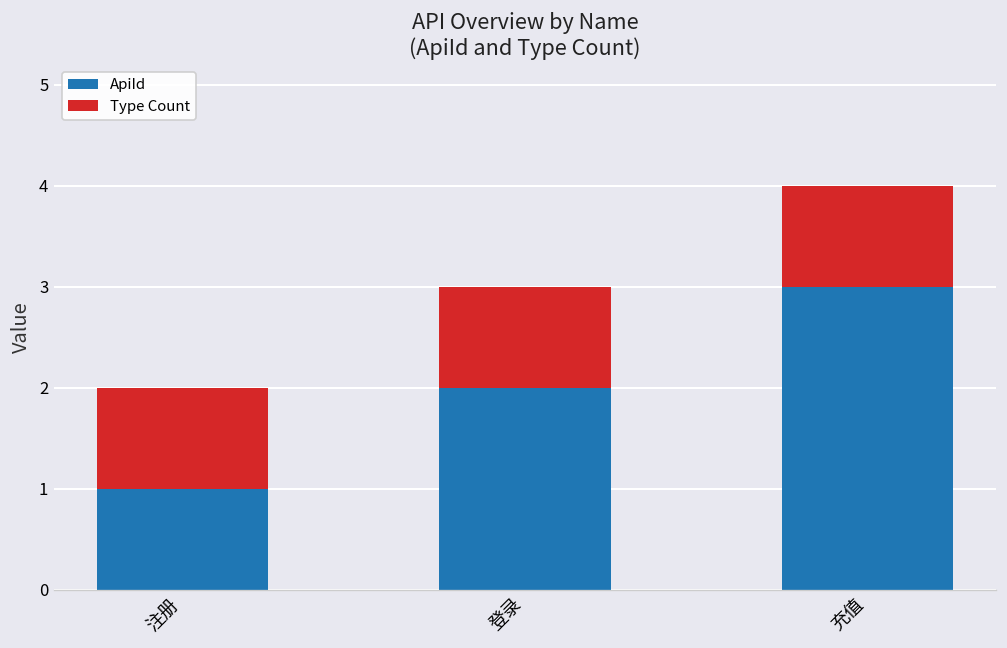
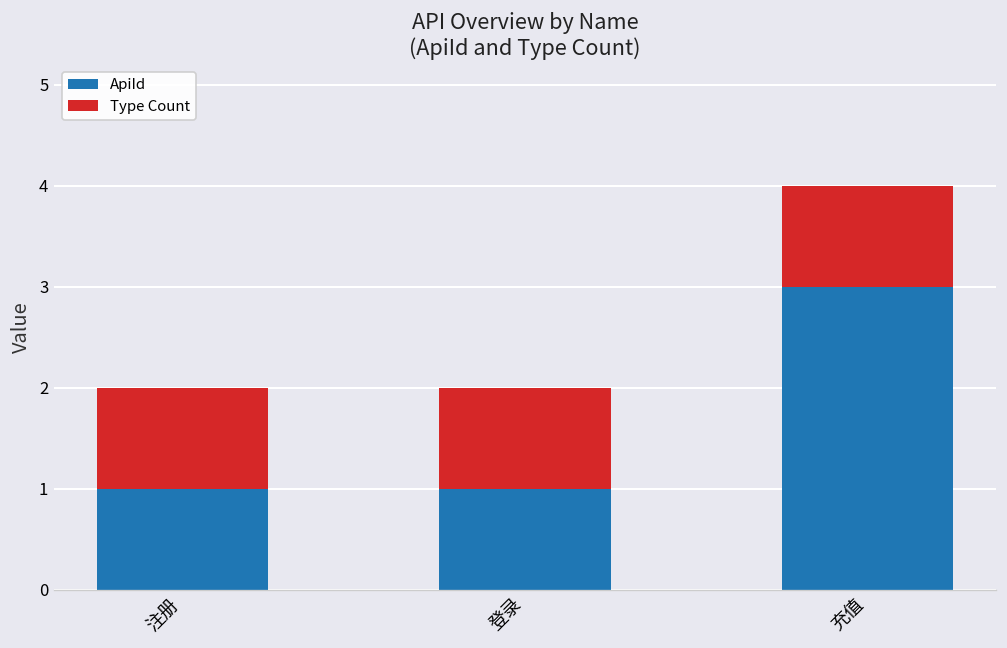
ApiId, 登录: 2 -> 1
